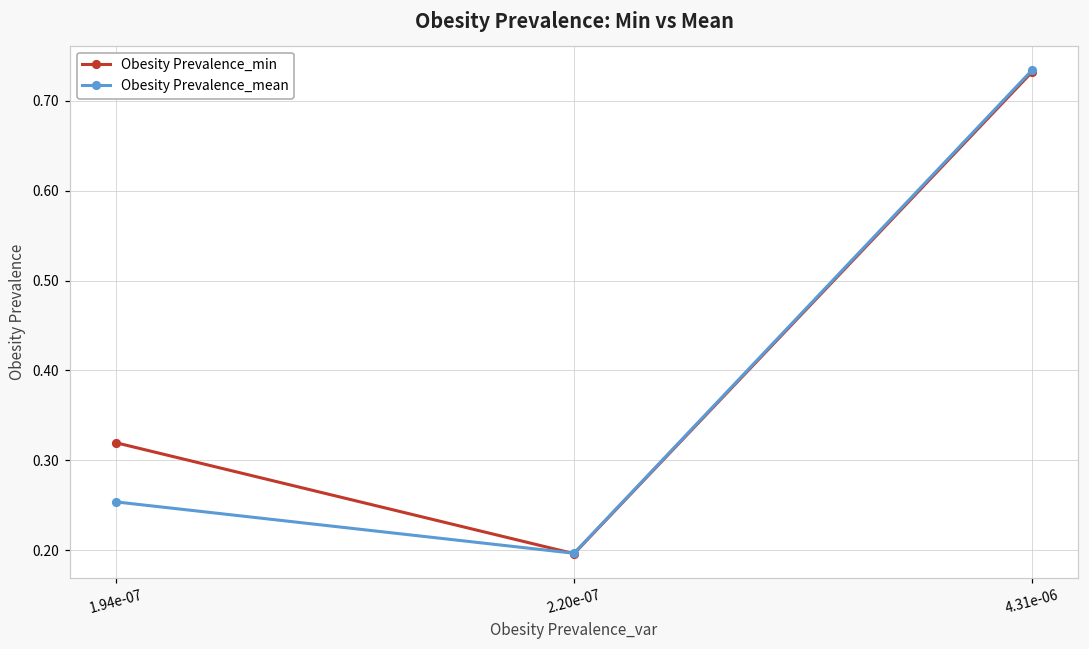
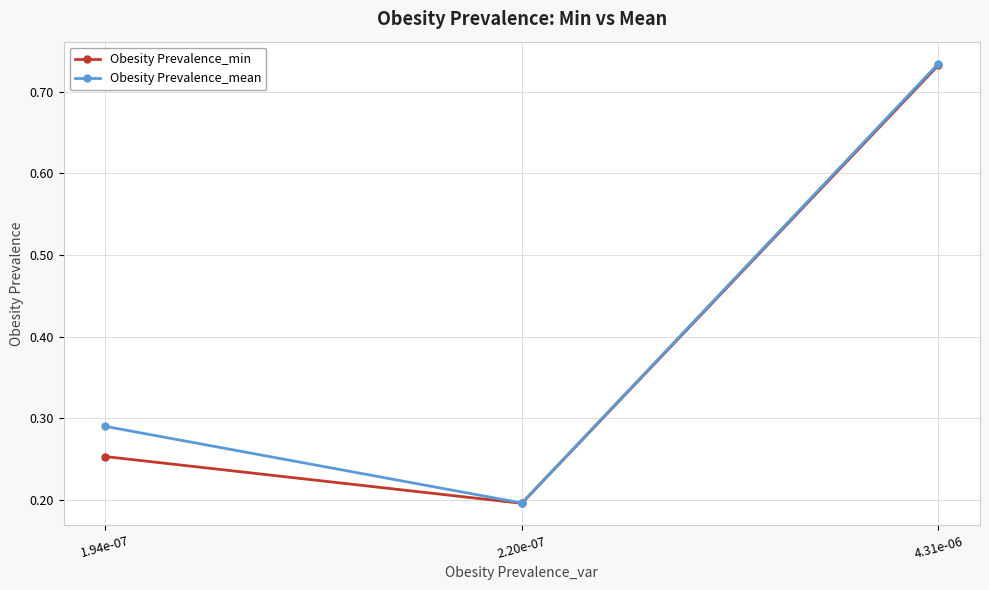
Obesity Prevalence_min, 1.94e-07: 0.32 -> 0.25
Obesity Prevalence_mean, 1.94e-07: 0.25 -> 0.29
